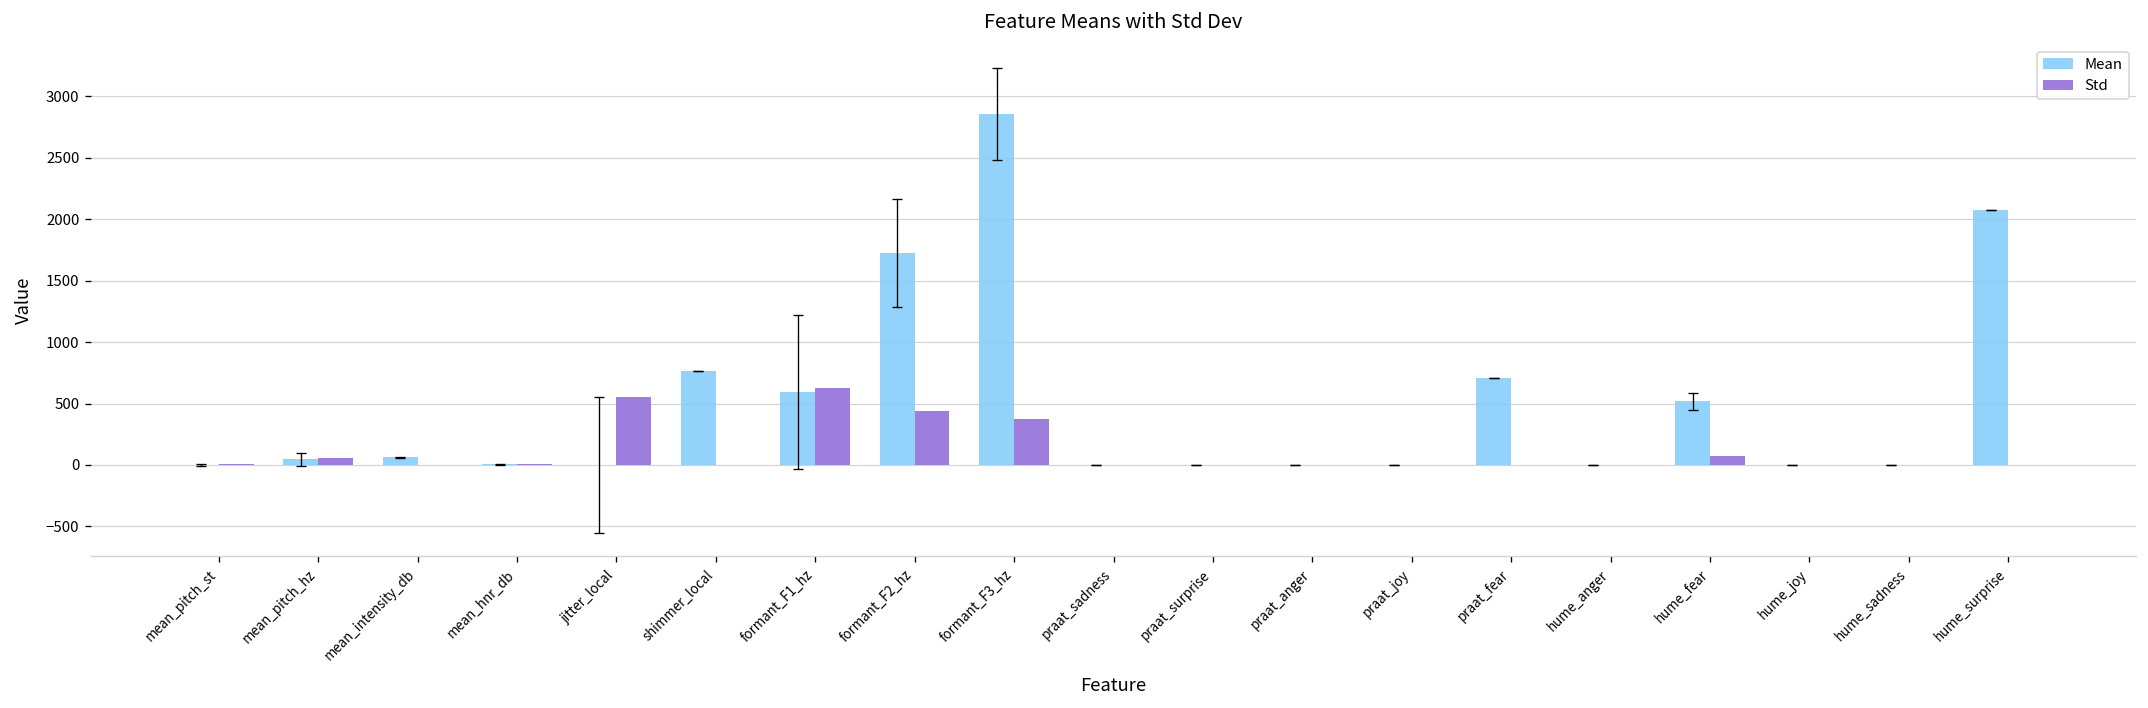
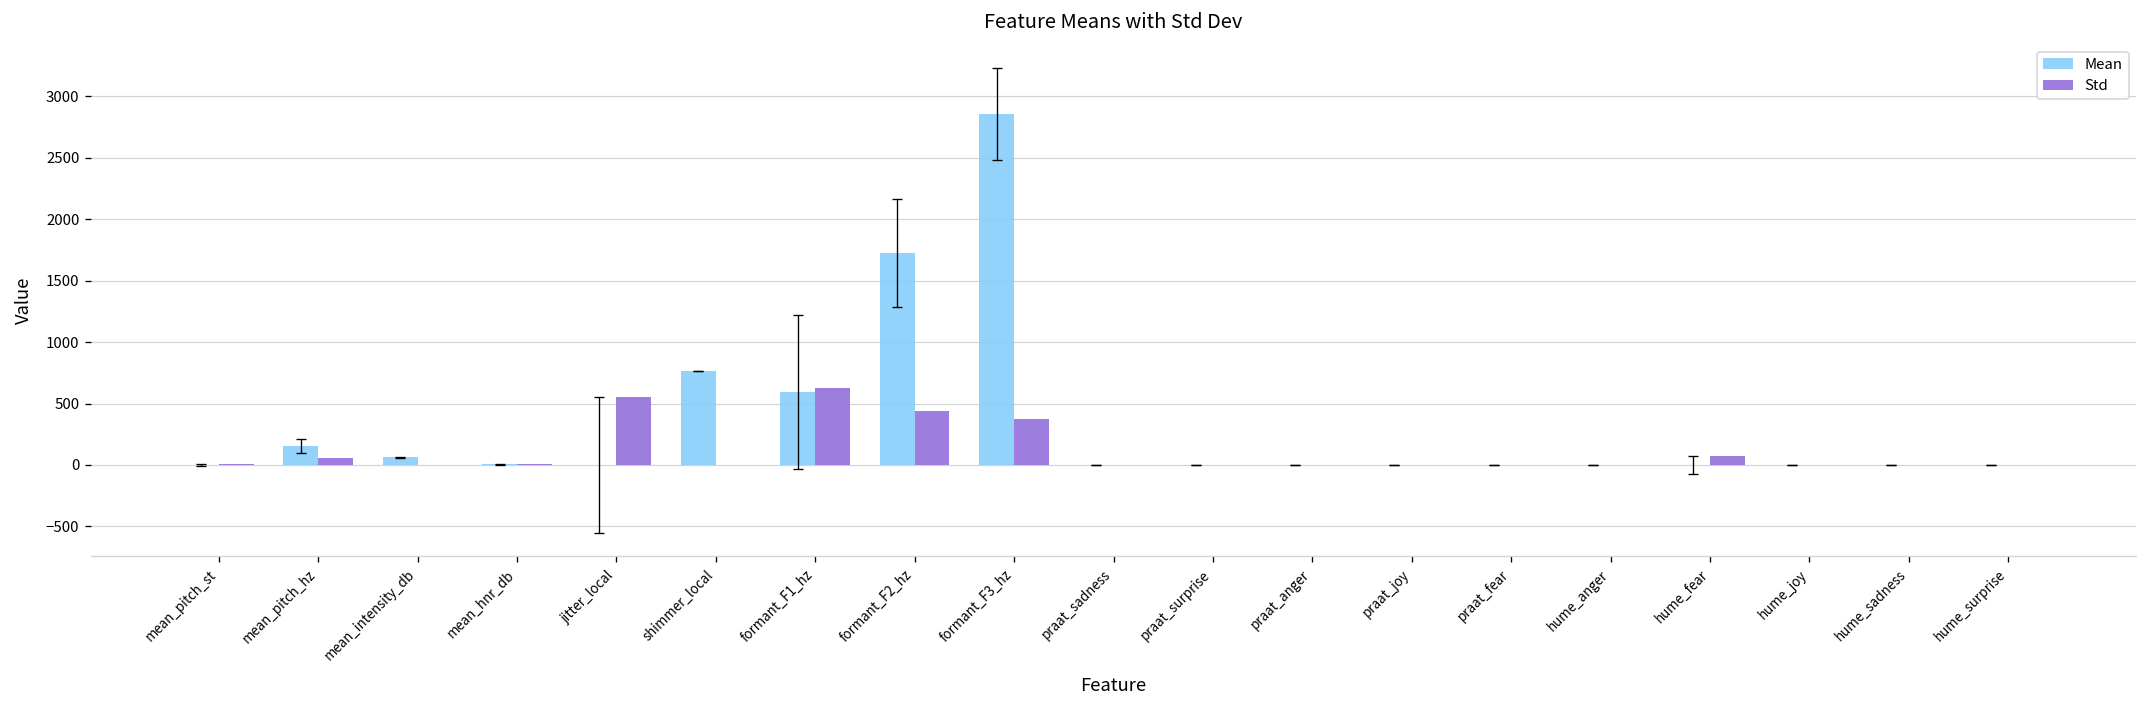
Mean, mean_pitch_hz: 50 -> 160
Mean, praat_fear: 710 -> 0
Mean, hume_fear: 520 -> 0
Mean, hume_surprise: 2080 -> 0
